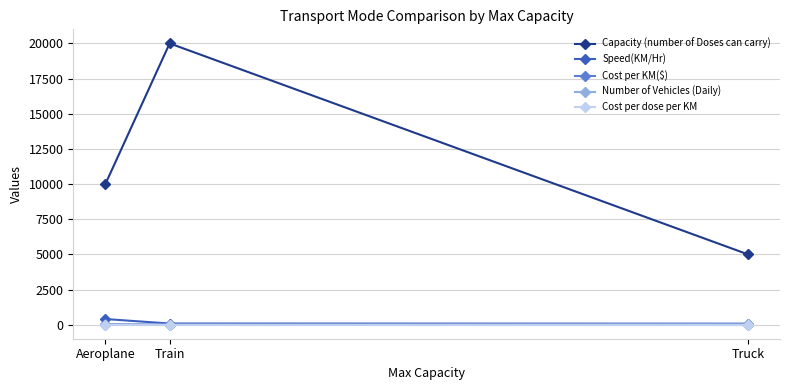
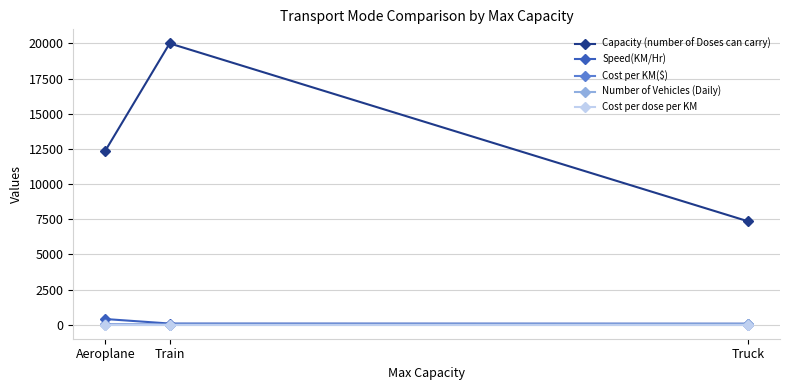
Capacity (number of Doses can carry), Aeroplane: 10000 -> 12400
Capacity (number of Doses can carry), Truck: 5000 -> 7400
